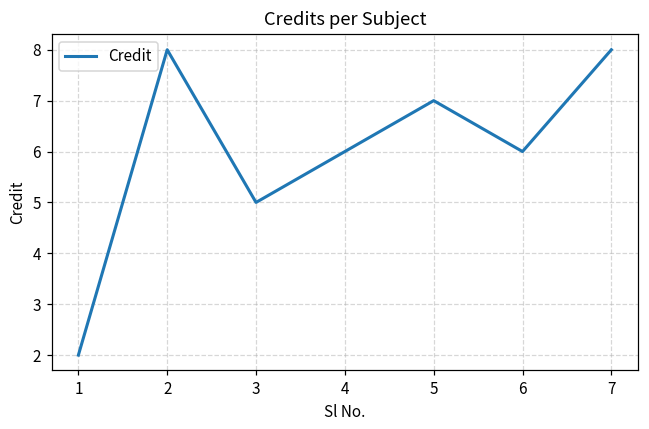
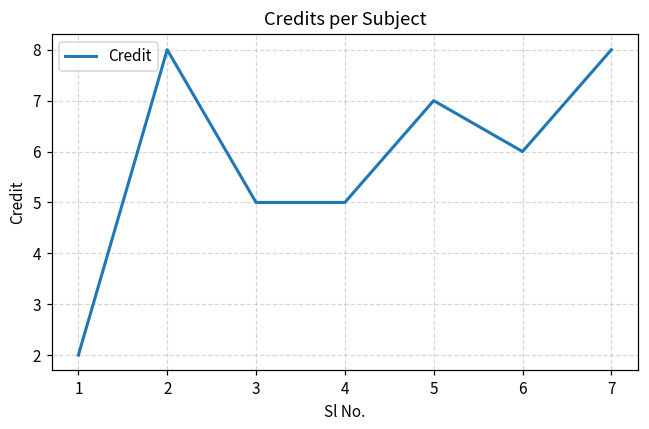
4: 6 -> 5
